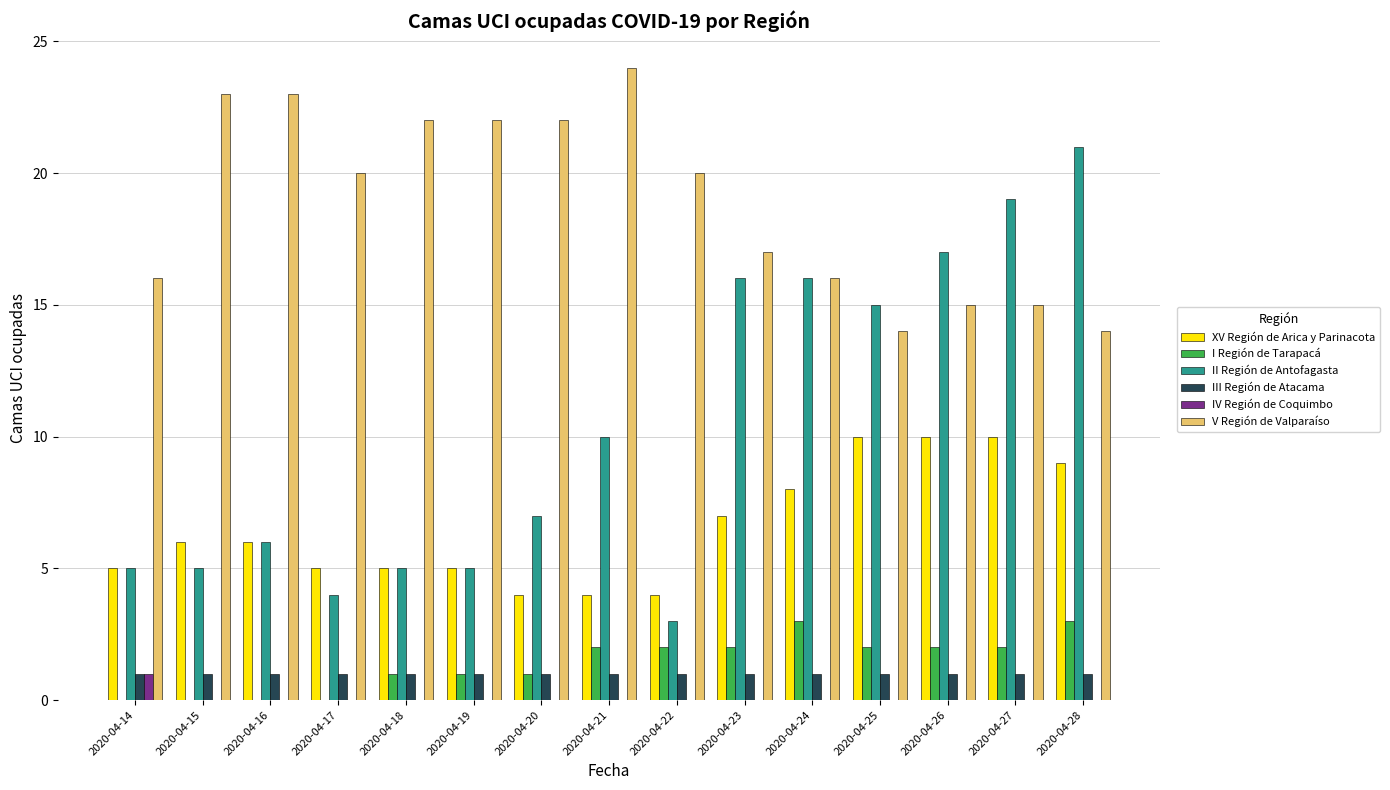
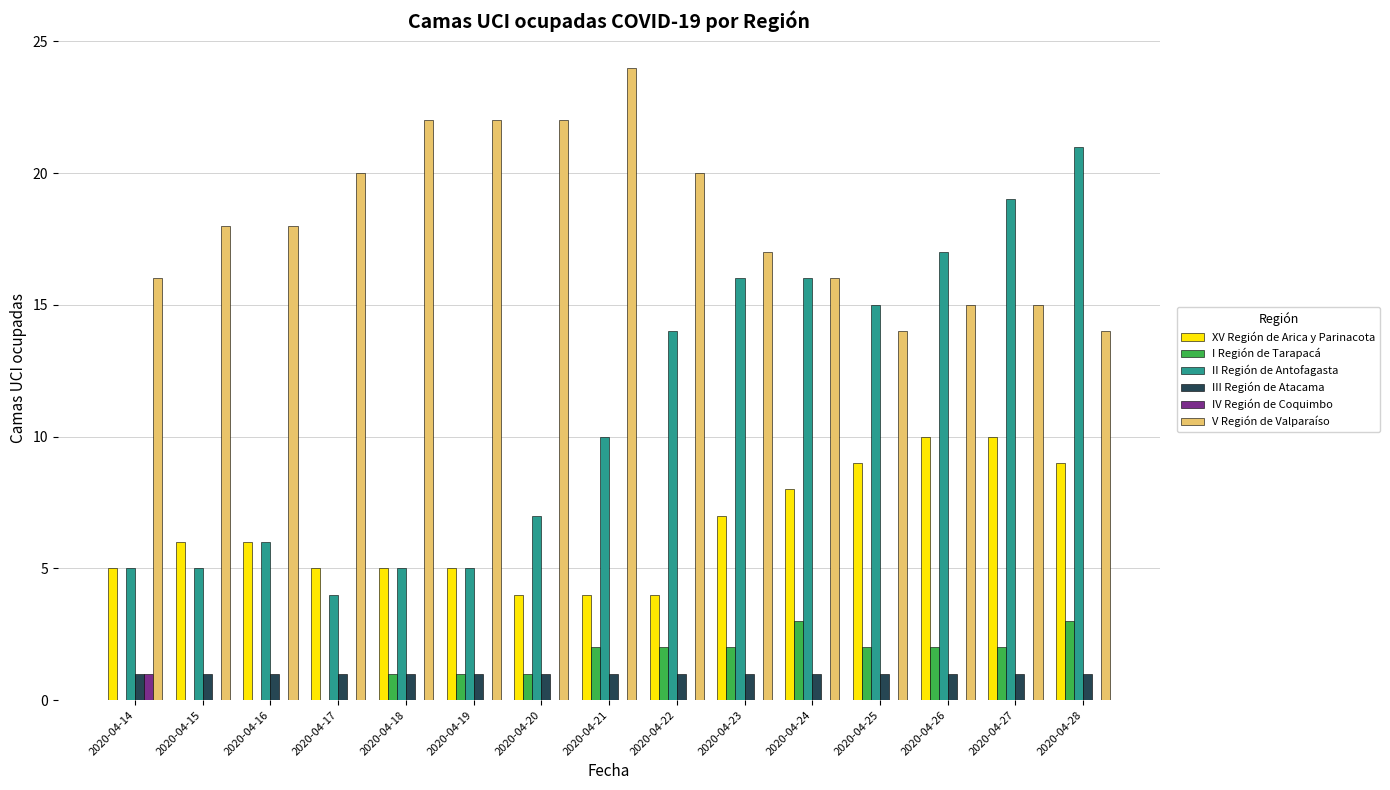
V Región de Valparaíso, 2020-04-15: 23 -> 18
V Región de Valparaíso, 2020-04-16: 23 -> 18
II Región de Antofagasta, 2020-04-22: 3 -> 14
XV Región de Arica y Parinacota, 2020-04-25: 10 -> 9
